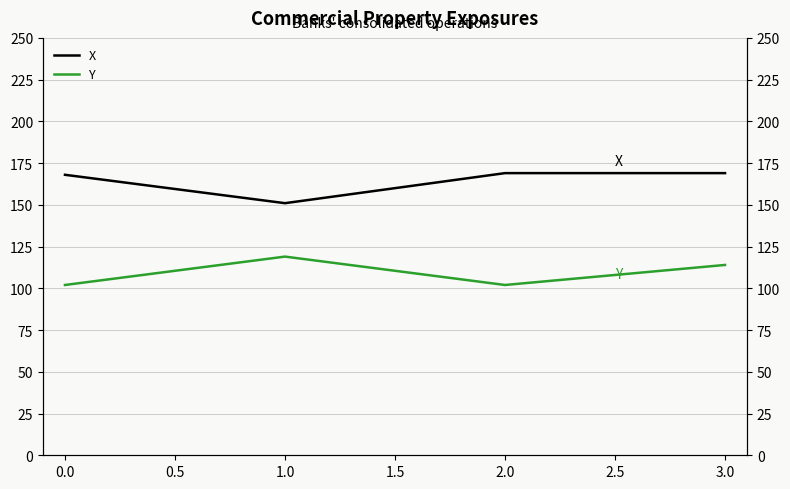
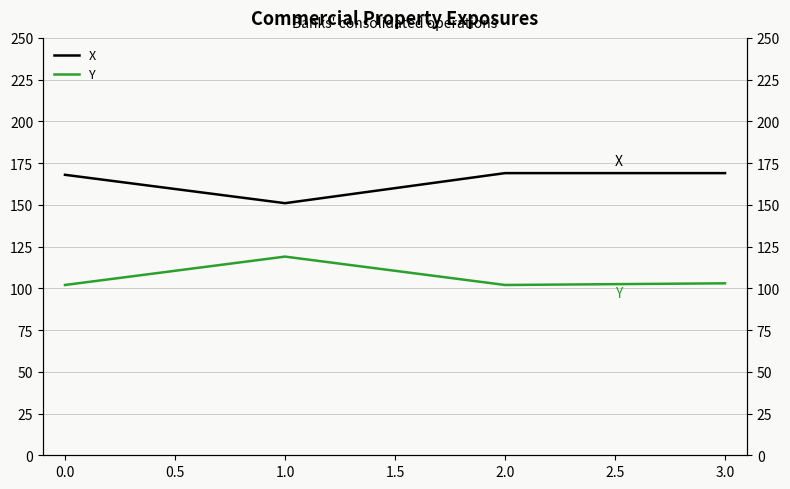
Y, 3.0: 114 -> 103
